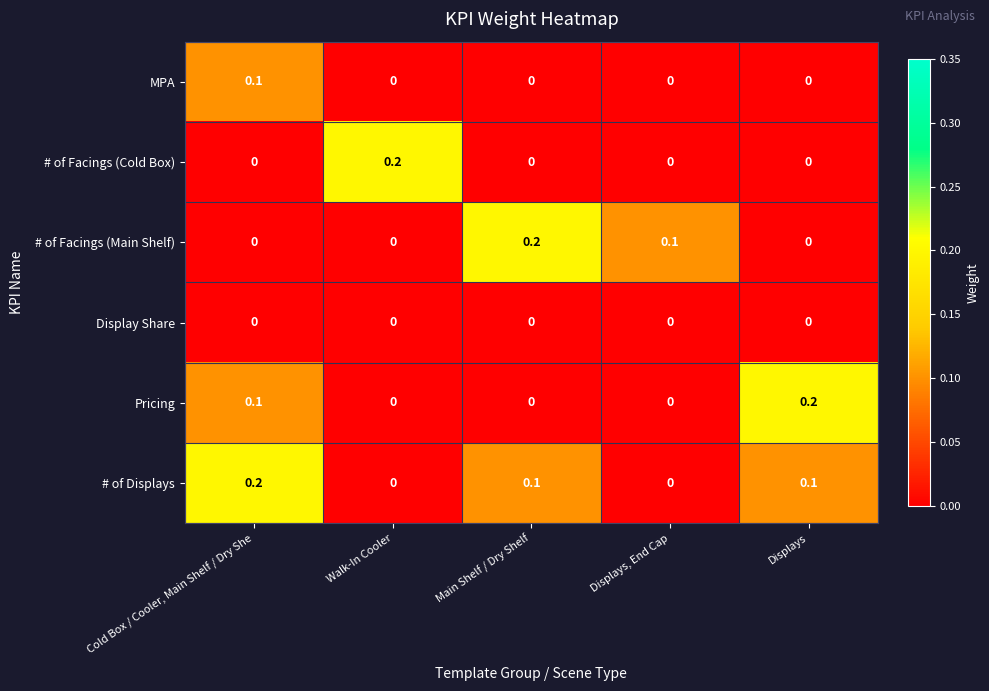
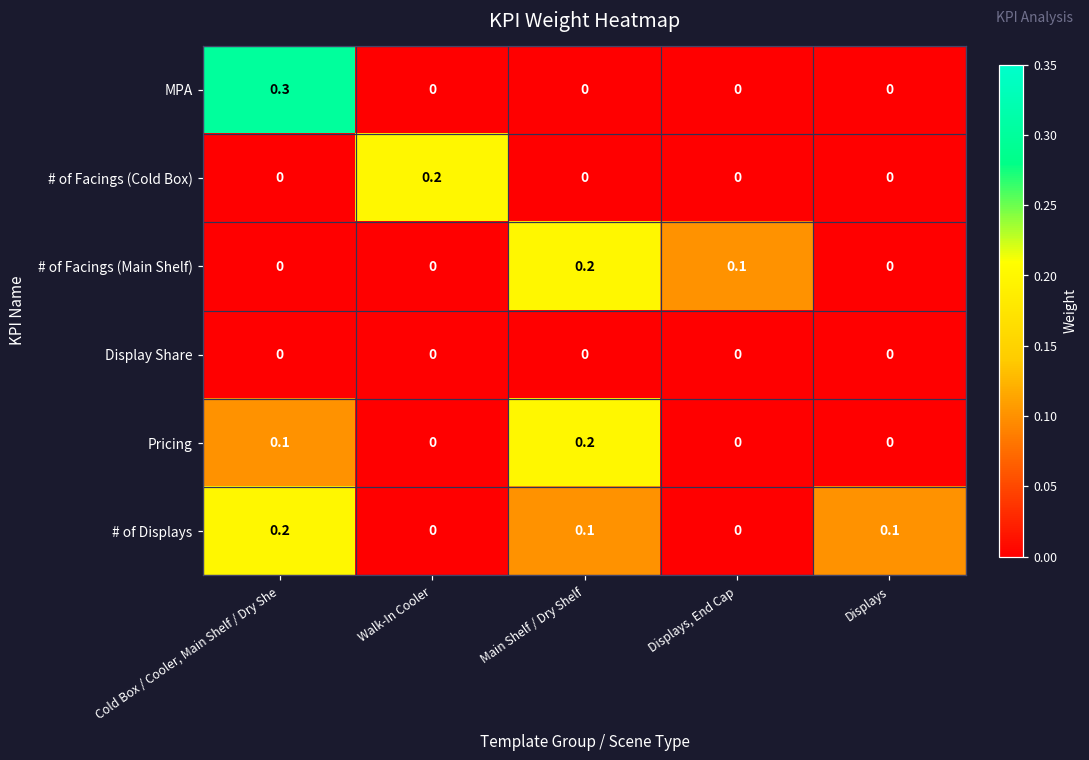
MPA, Cold Box / Cooler, Main Shelf / Dry She: 0.1 -> 0.3
Pricing, Main Shelf / Dry Shelf: 0 -> 0.2
Pricing, Displays: 0.2 -> 0
